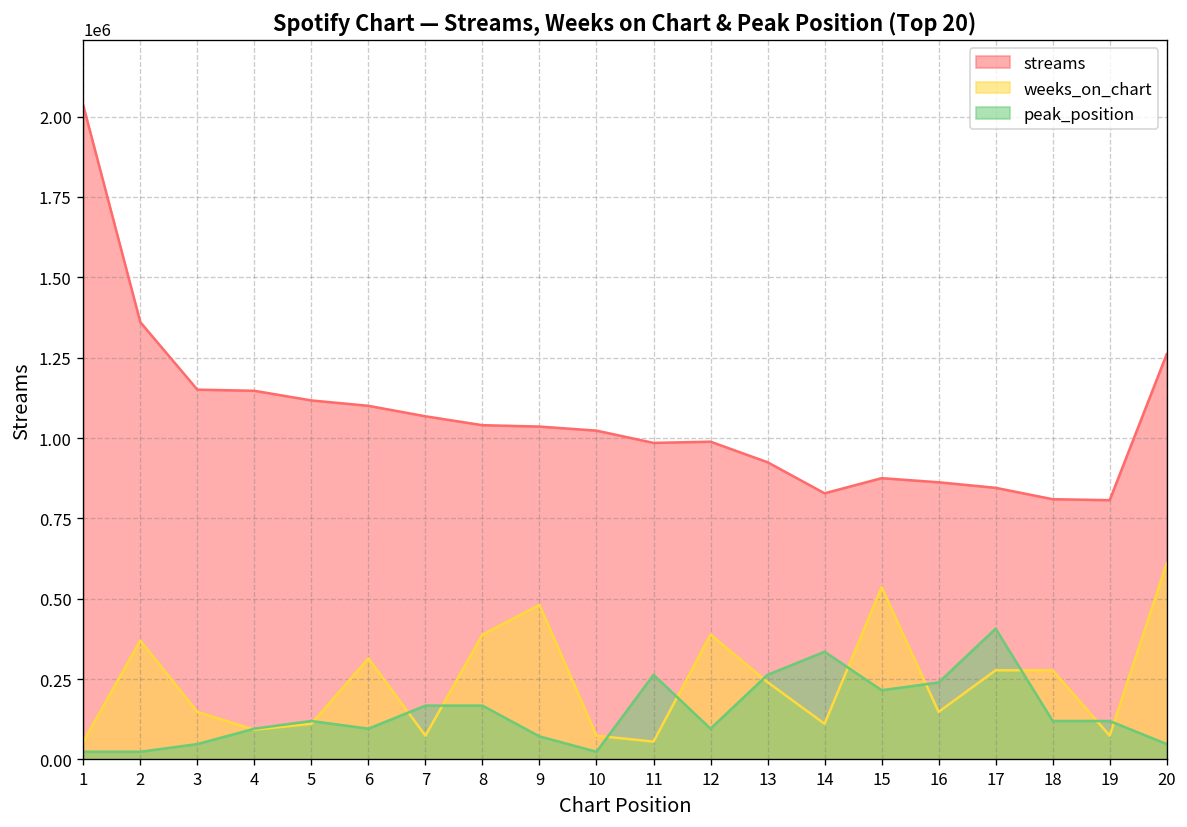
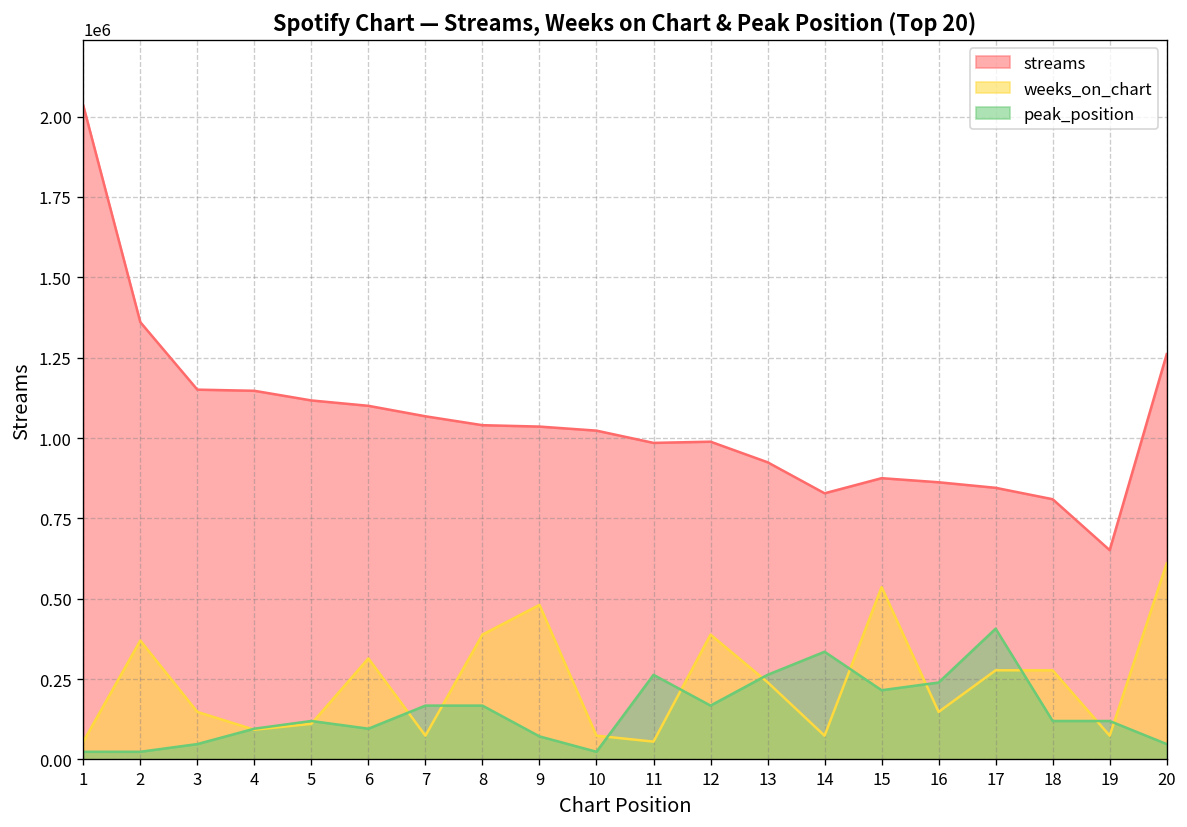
peak_position, 12: 100000 -> 170000
weeks_on_chart, 14: 110000 -> 70000
streams, 19: 810000 -> 650000
